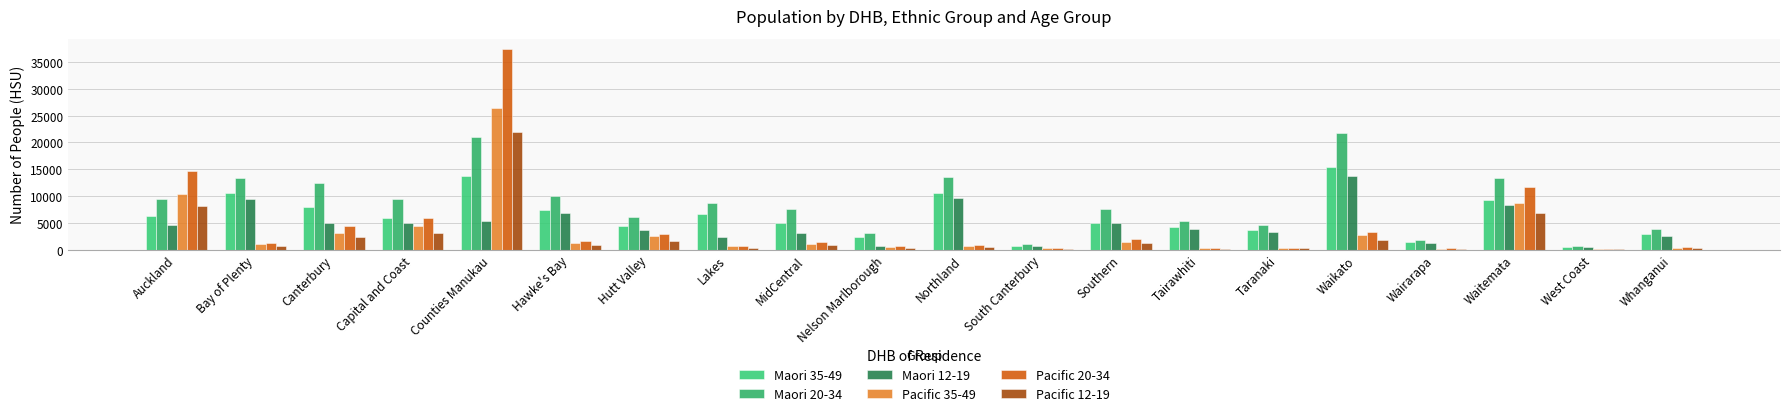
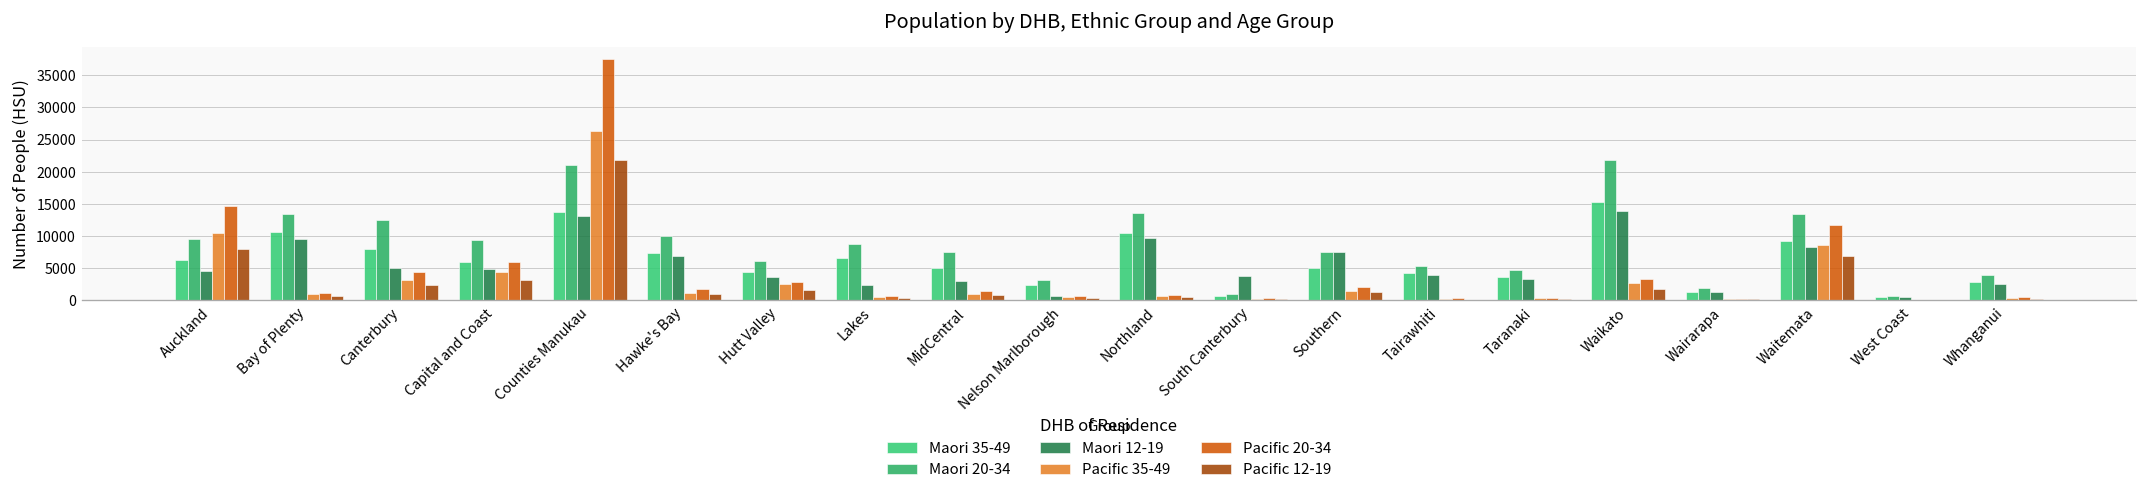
Maori 12-19, Counties Manukau: 5000 -> 13000
Maori 12-19, South Canterbury: 1000 -> 4000
Maori 12-19, Southern: 5000 -> 8000
